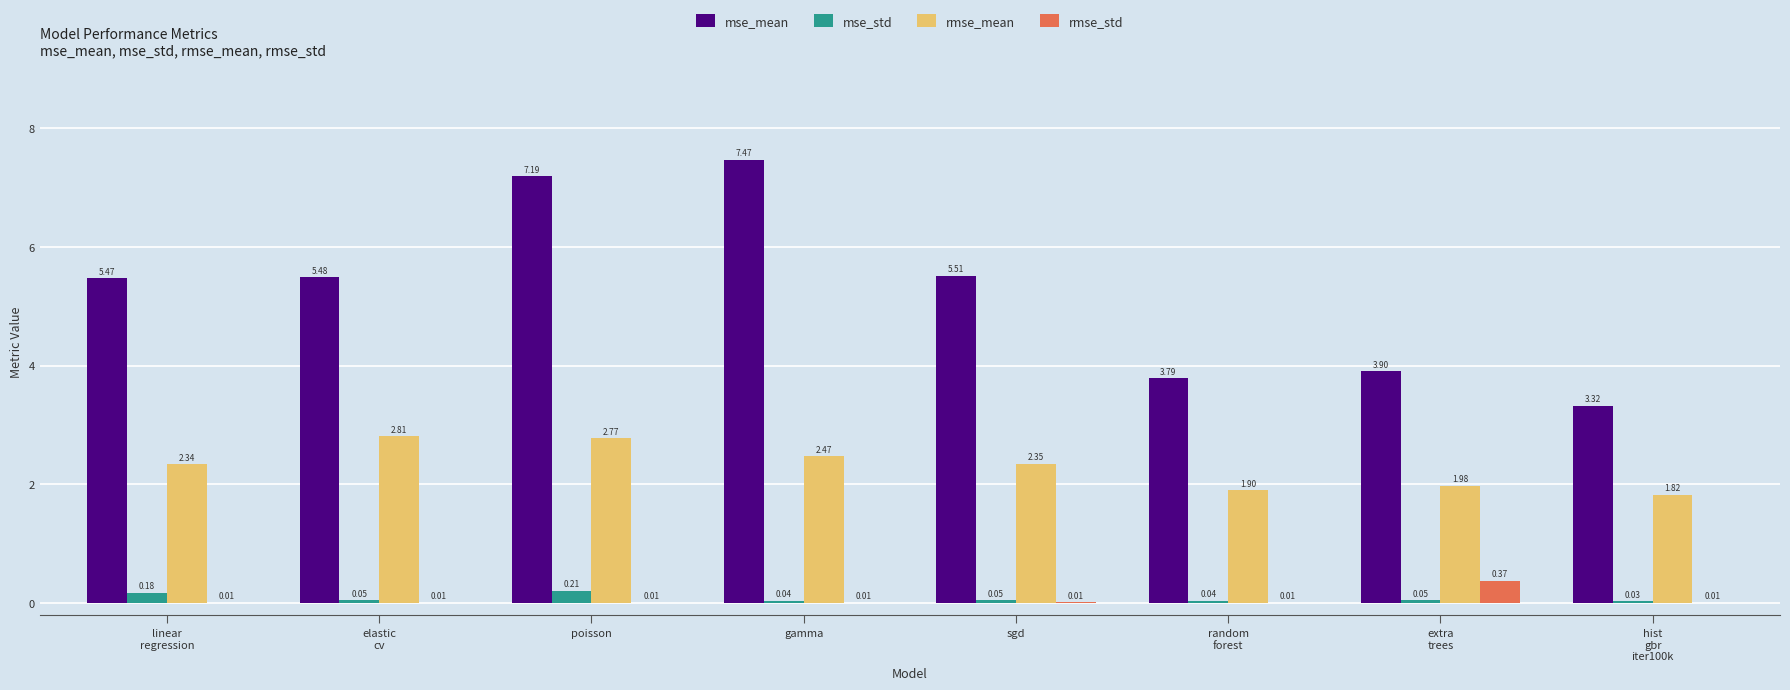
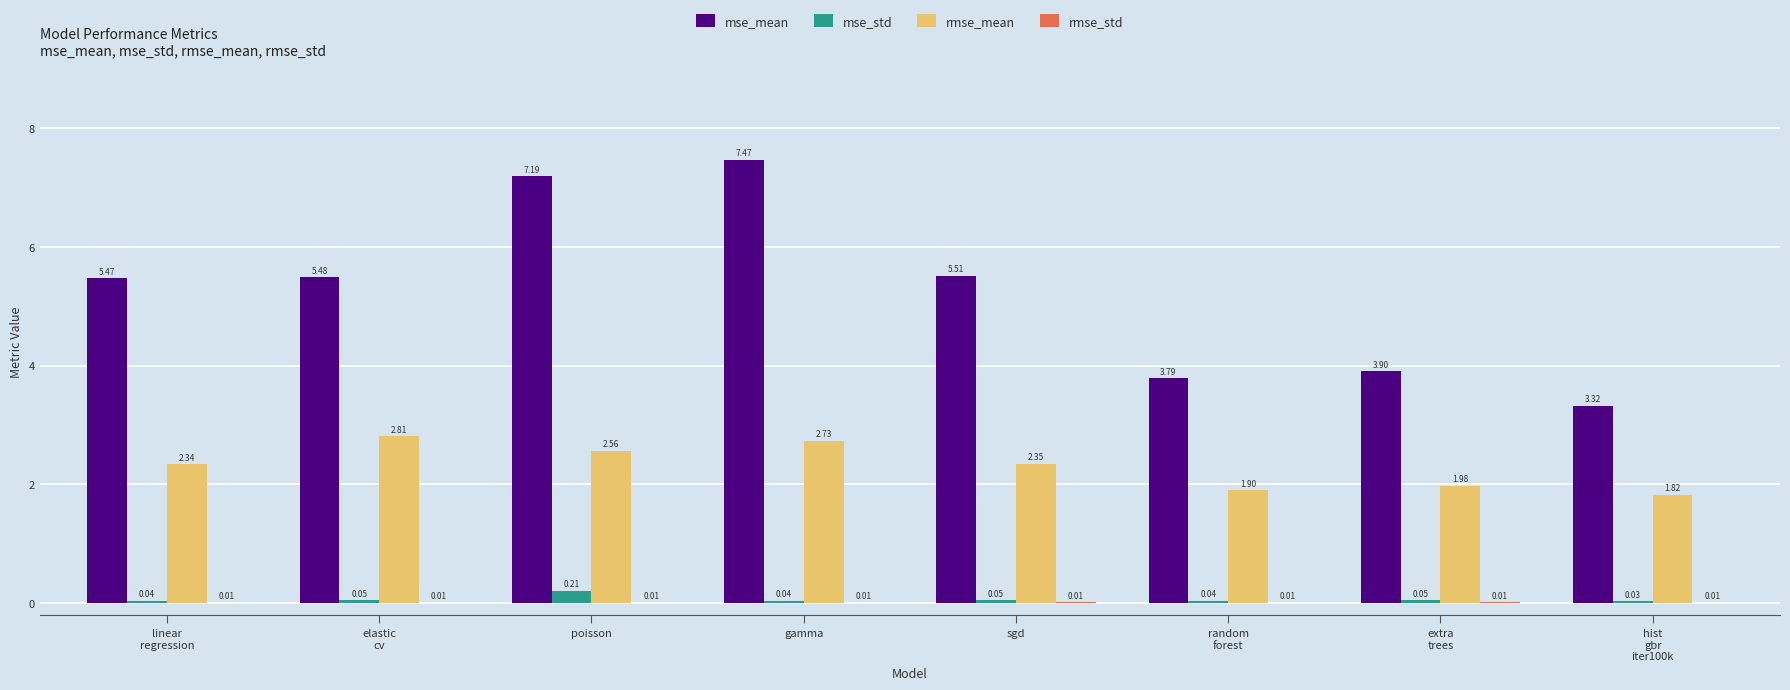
mse_std, linear regression: 0.18 -> 0.04
rmse_mean, poisson: 2.77 -> 2.56
rmse_mean, gamma: 2.47 -> 2.73
rmse_std, extra trees: 0.37 -> 0.01
